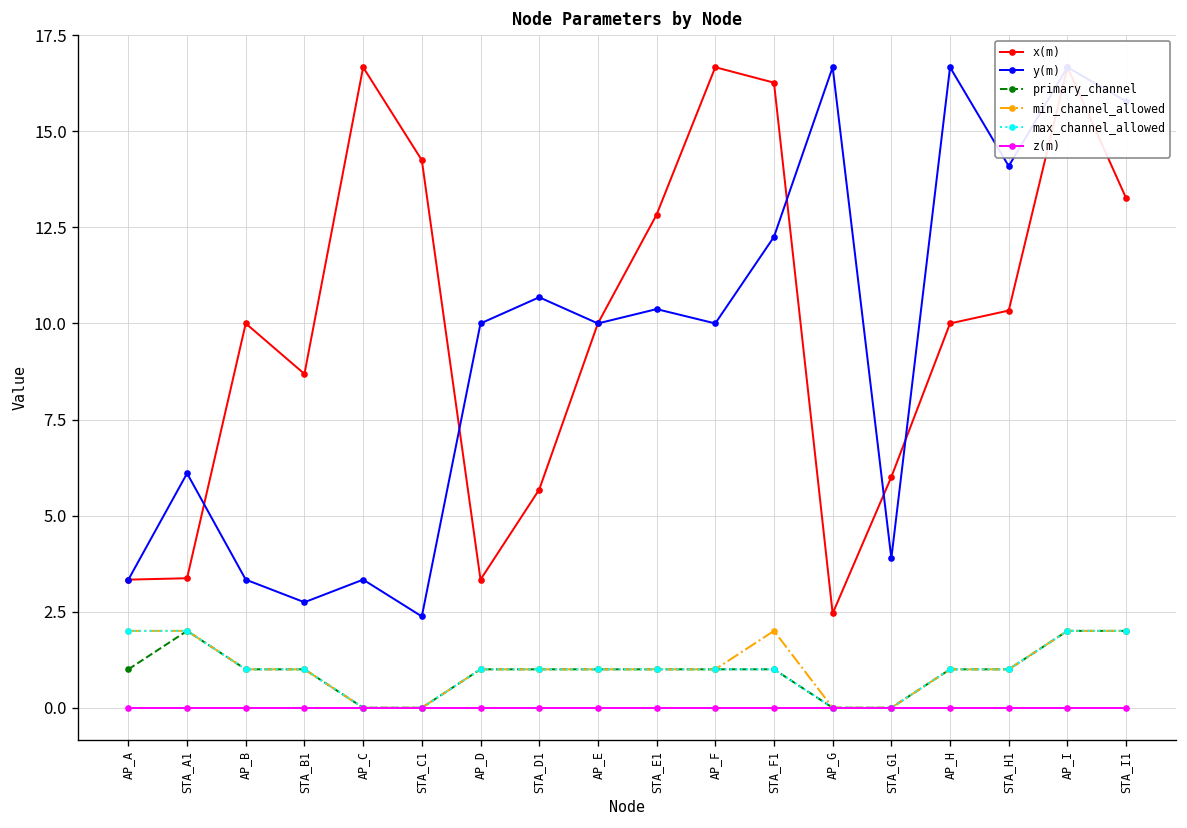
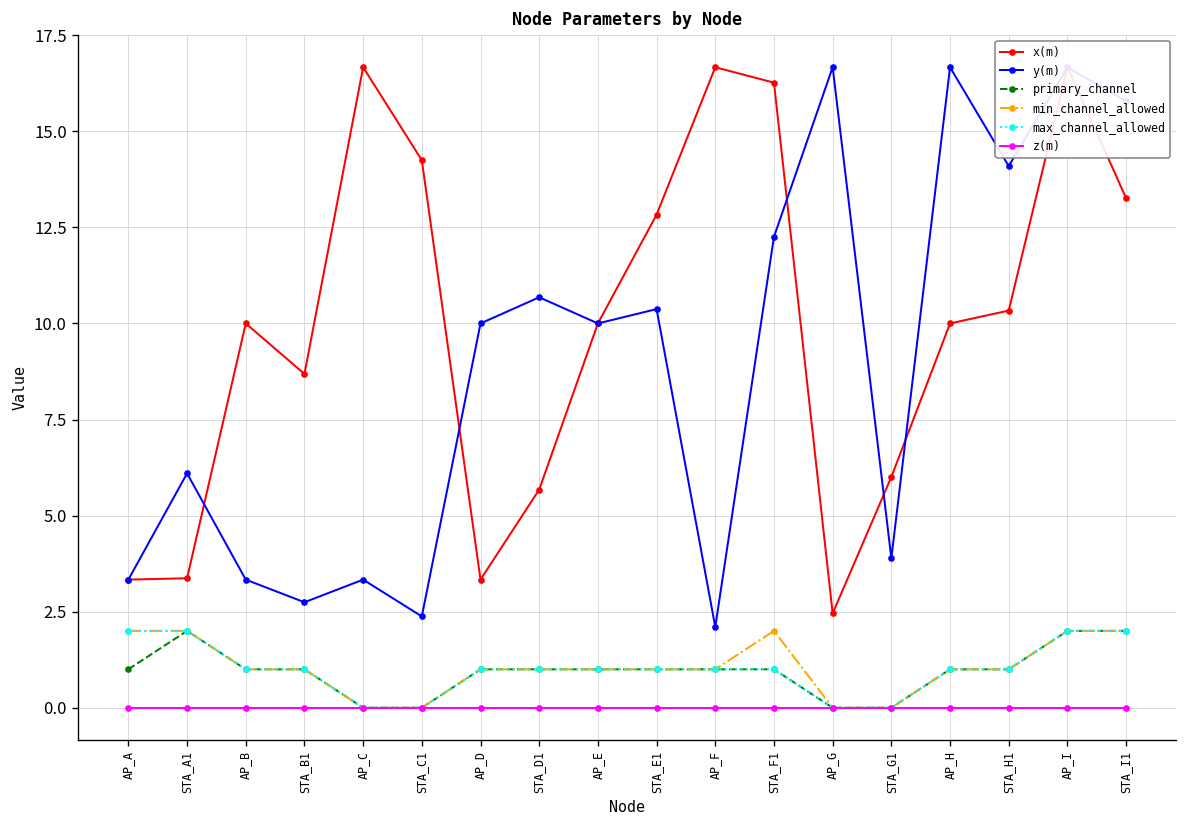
y(m), AP_F: 10.0 -> 2.1
